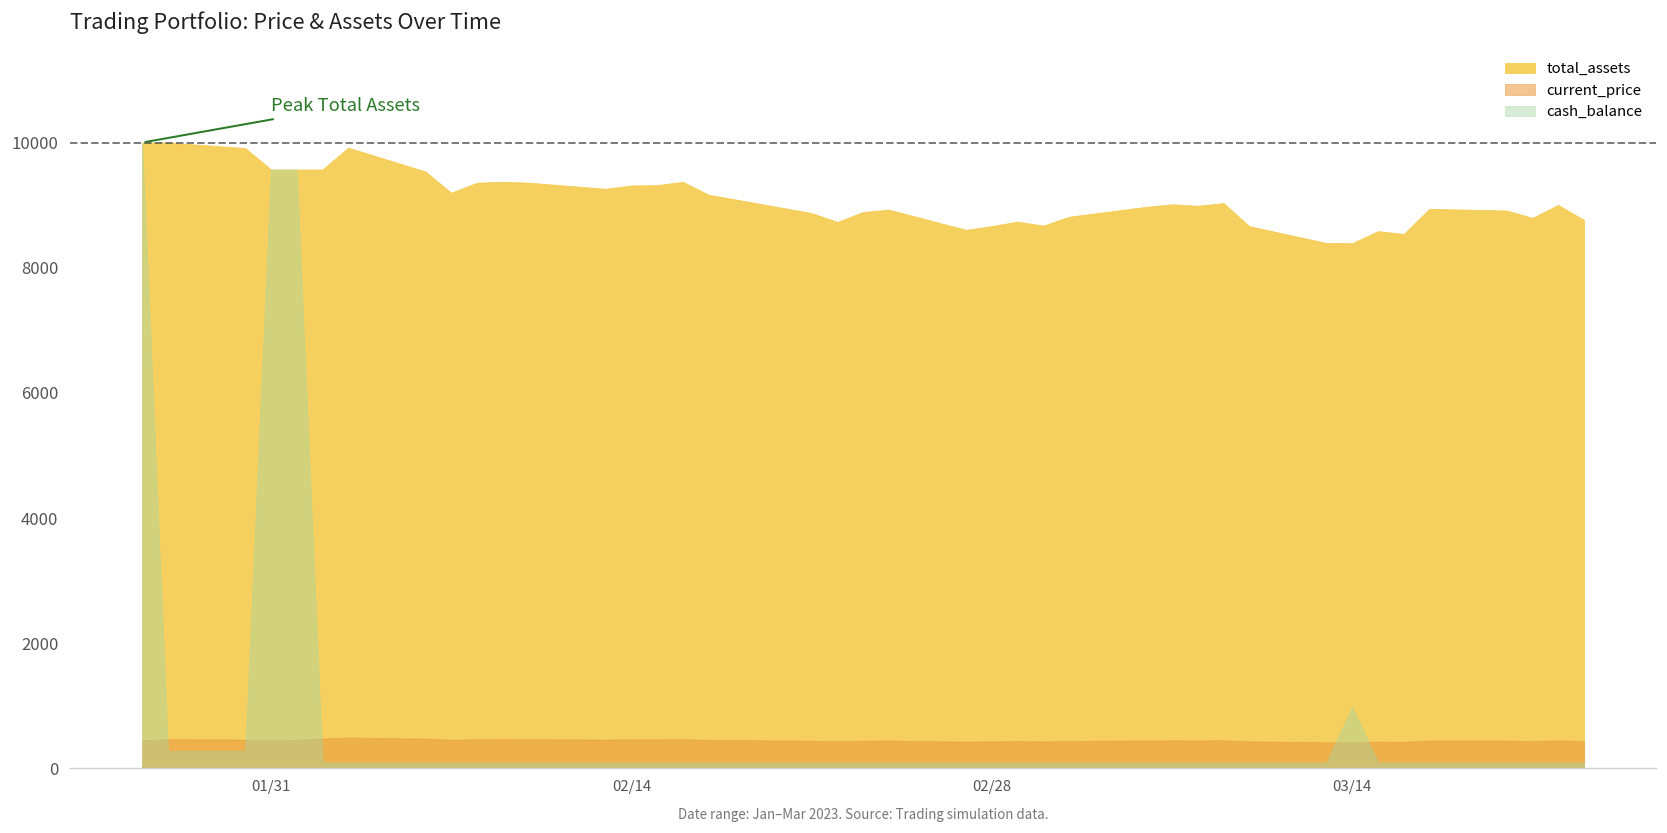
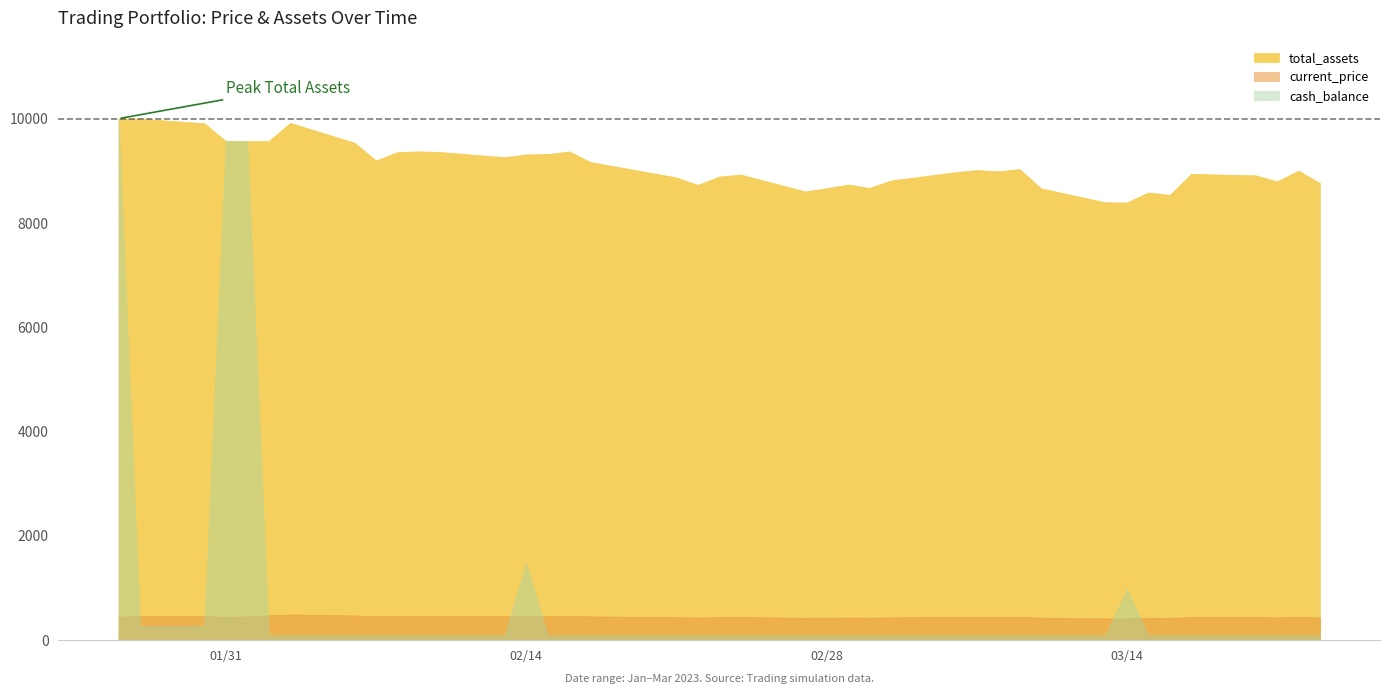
cash_balance, 02/14: 100 -> 1500
